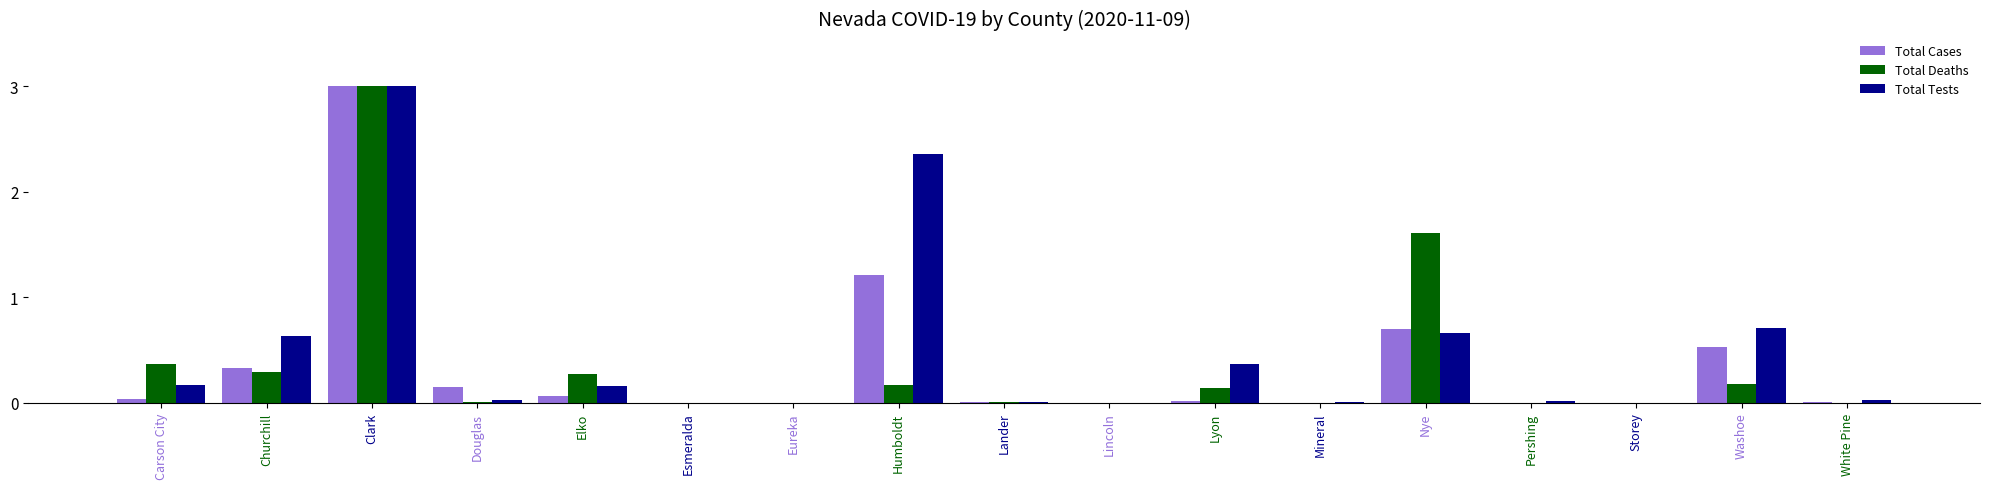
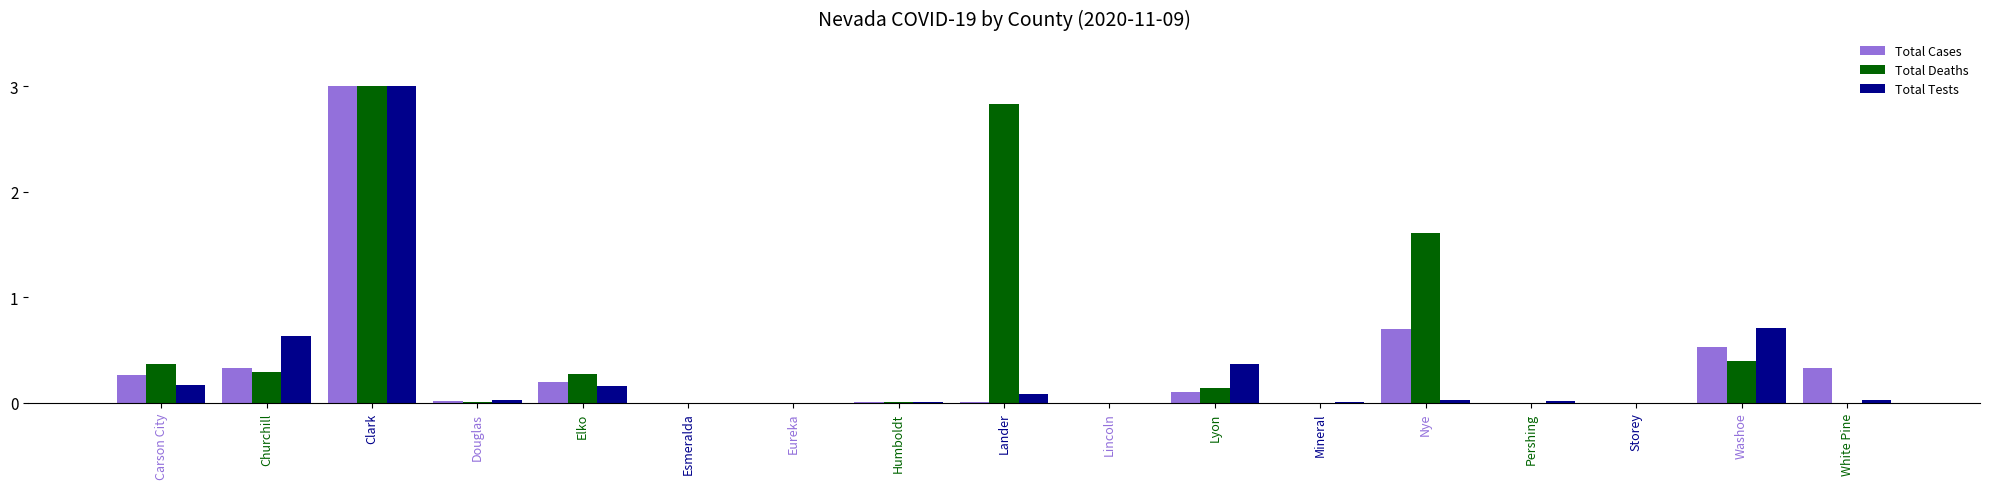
Total Cases, Carson City: 0.03 -> 0.26
Total Cases, Douglas: 0.15 -> 0.02
Total Cases, Elko: 0.06 -> 0.19
Total Cases, Humboldt: 1.21 -> 0.01
Total Deaths, Humboldt: 0.17 -> 0.01
Total Tests, Humboldt: 2.35 -> 0.01
Total Deaths, Lander: 0.01 -> 2.83
Total Tests, Lander: 0.01 -> 0.08
Total Cases, Lyon: 0.02 -> 0.10
Total Tests, Nye: 0.66 -> 0.02
Total Deaths, Washoe: 0.18 -> 0.40
Total Cases, White Pine: 0.01 -> 0.33
